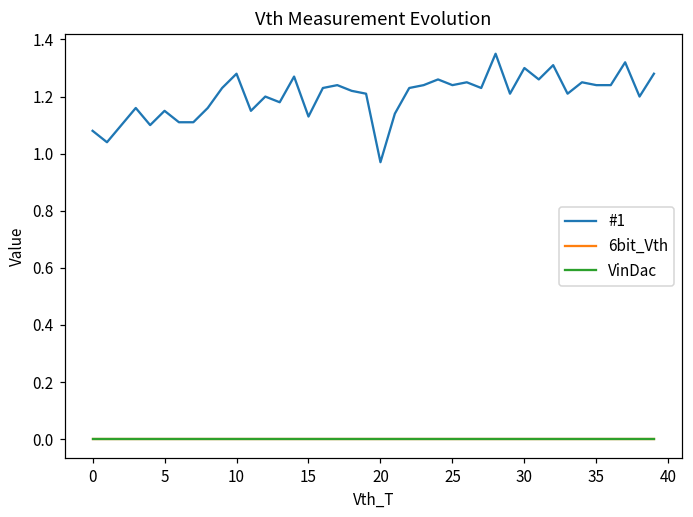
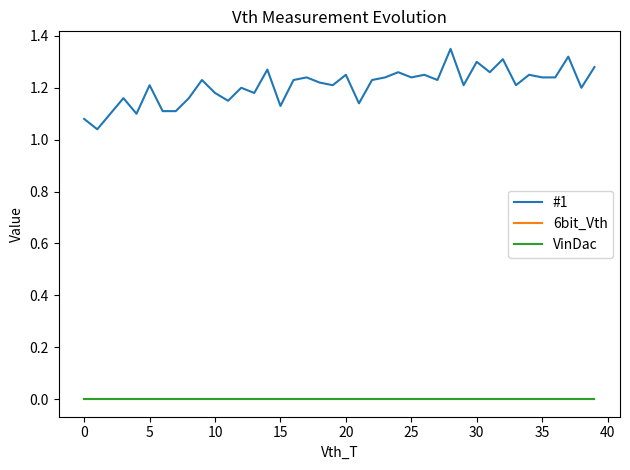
#1, 5: 1.15 -> 1.21
#1, 10: 1.28 -> 1.18
#1, 20: 0.97 -> 1.25
